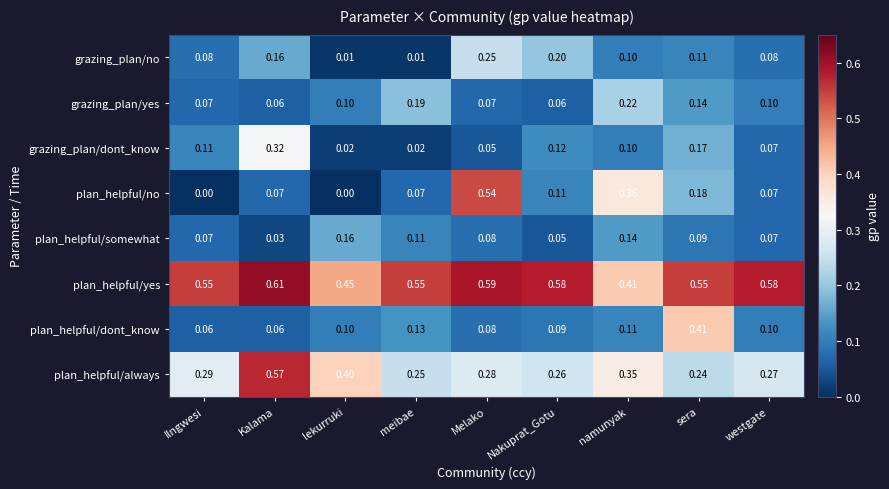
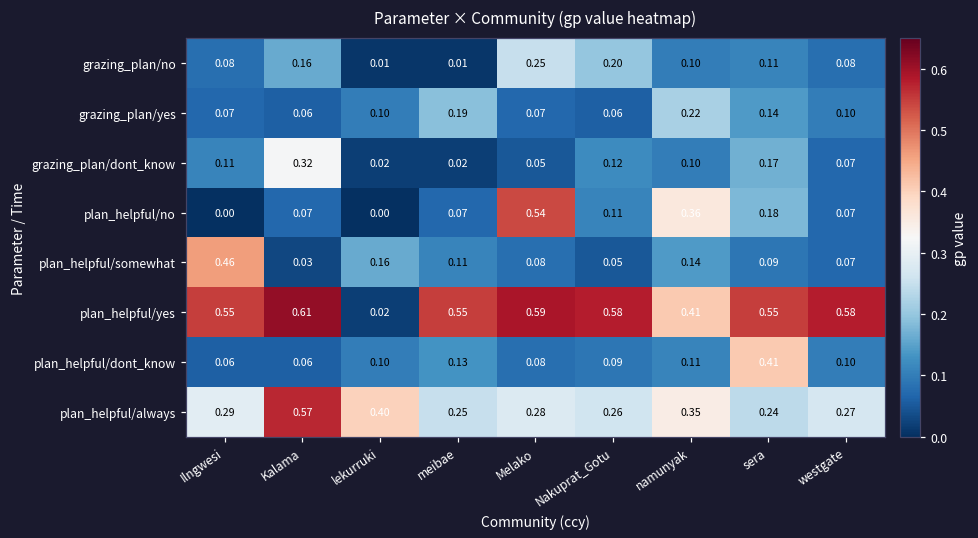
plan_helpful/somewhat, Ilngwesi: 0.07 -> 0.46
plan_helpful/yes, lekurruki: 0.45 -> 0.02
